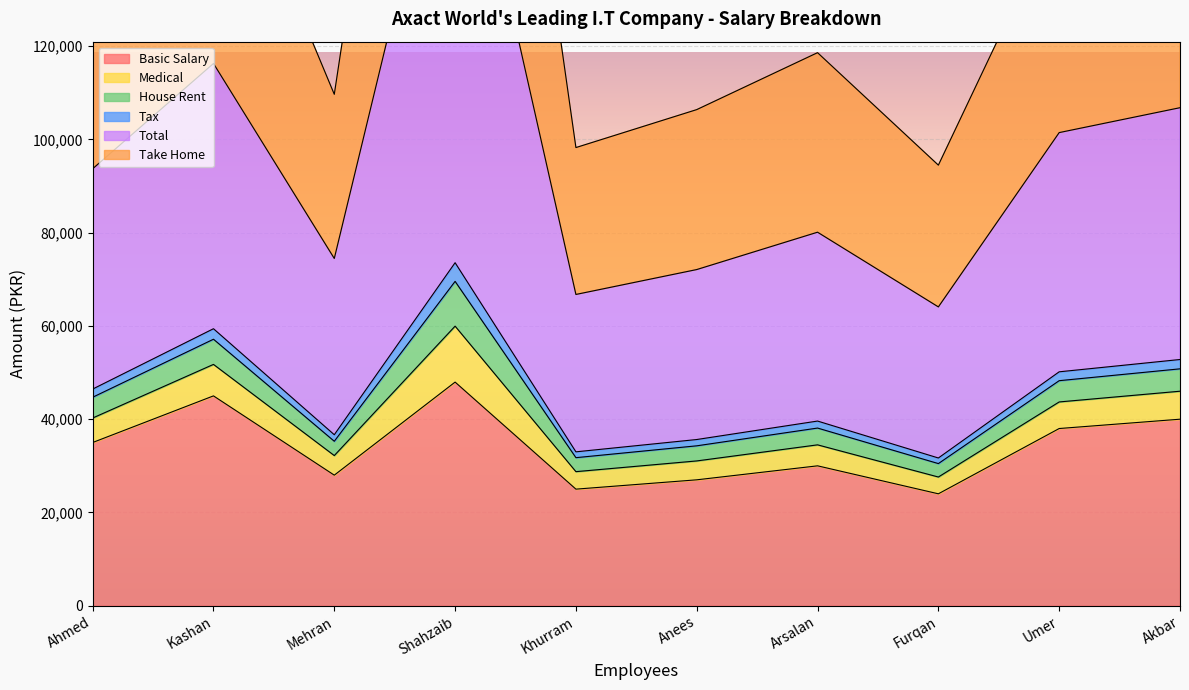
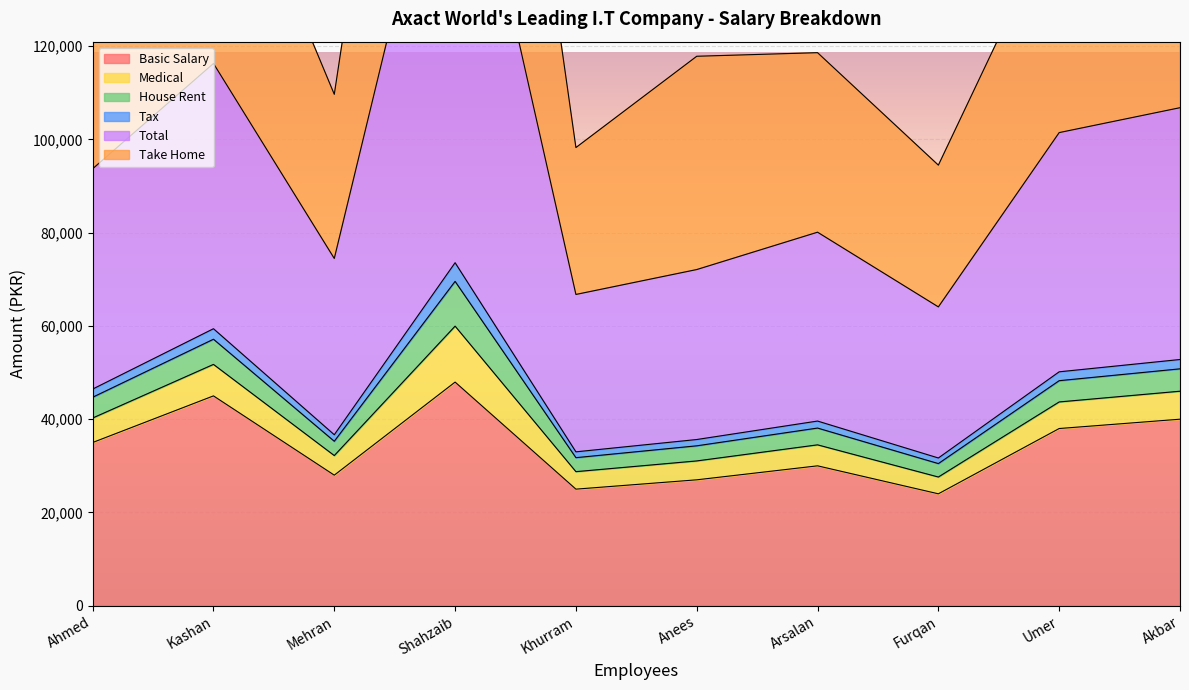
Take Home, Anees: 34,000 -> 46,000
